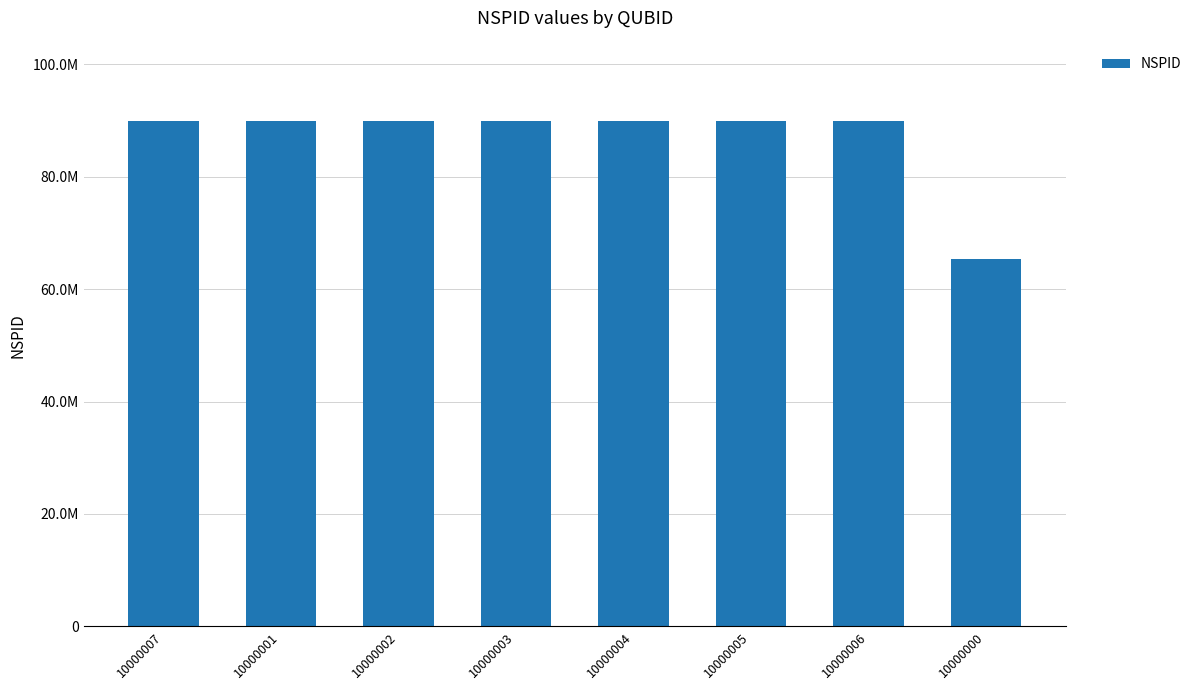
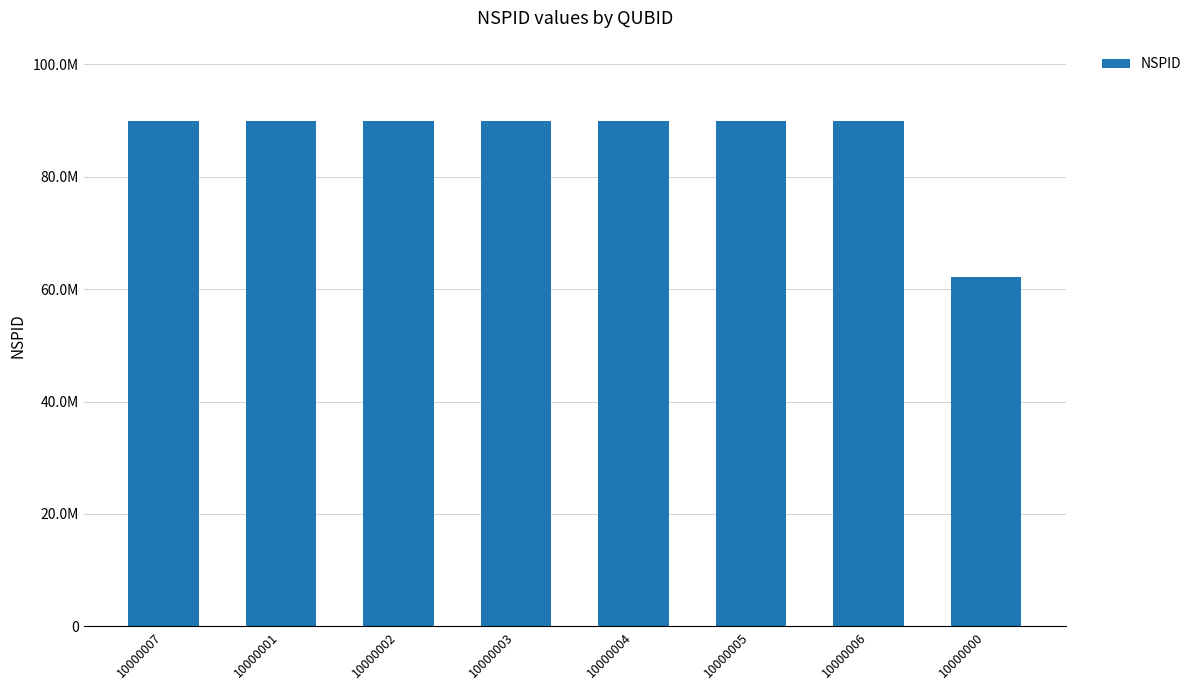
10000000: 65000000 -> 62000000
